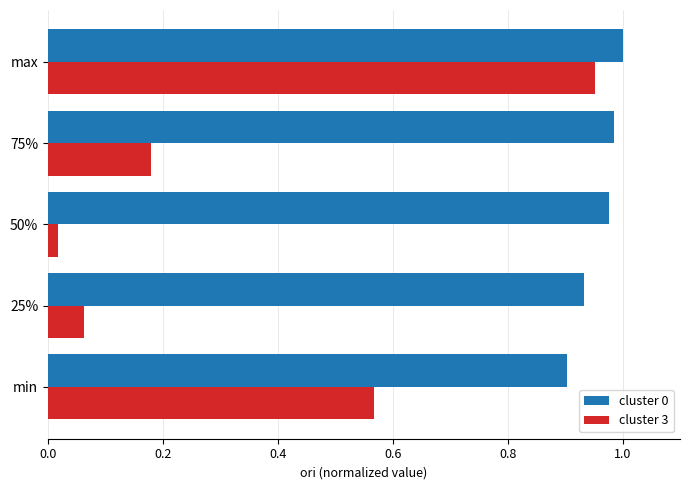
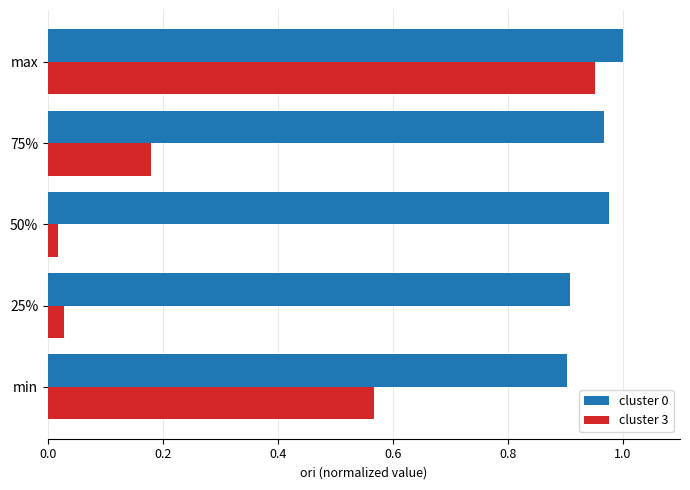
cluster 0, 75%: 0.99 -> 0.97
cluster 0, 25%: 0.93 -> 0.91
cluster 3, 25%: 0.06 -> 0.03
